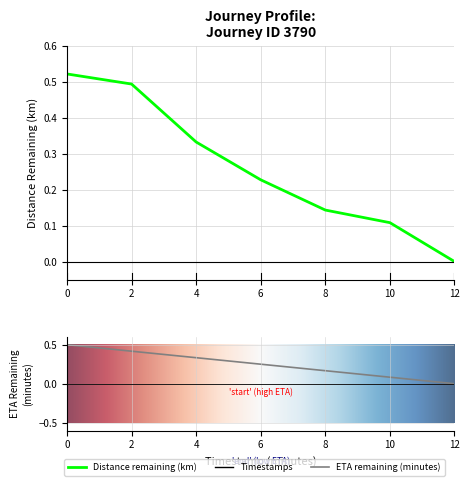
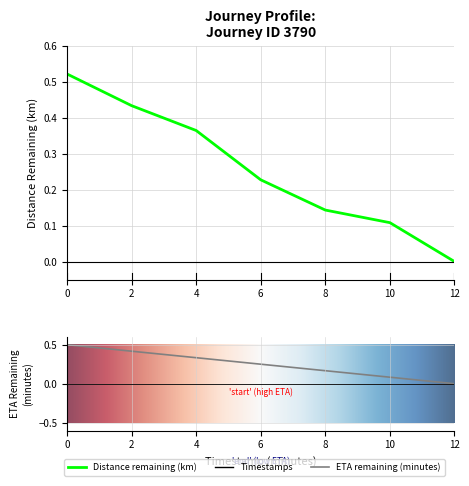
Journey Profile: Journey ID 3790, 2: 0.49 -> 0.43
Journey Profile: Journey ID 3790, 4: 0.33 -> 0.36
